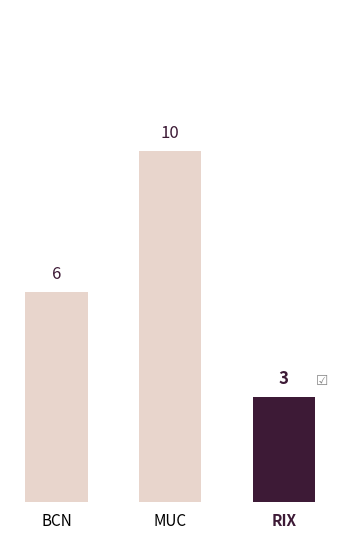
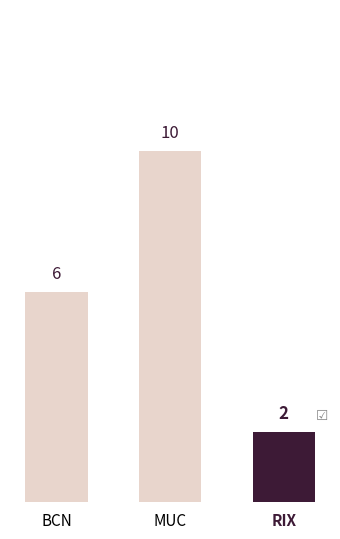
RIX: 3 -> 2
